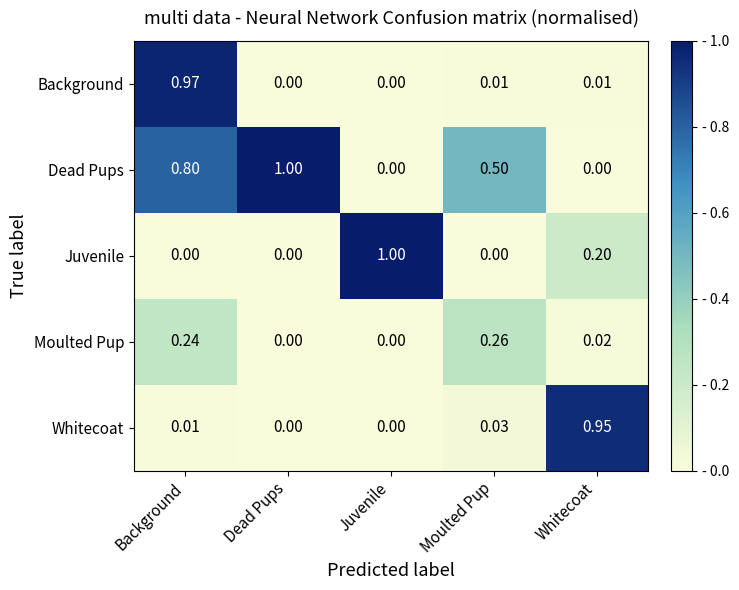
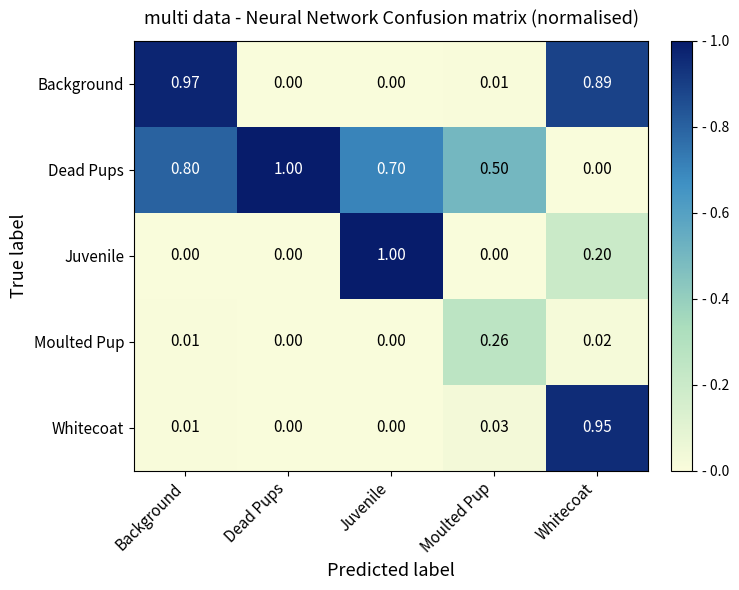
Background, Whitecoat: 0.01 -> 0.89
Dead Pups, Juvenile: 0.00 -> 0.70
Moulted Pup, Background: 0.24 -> 0.01
